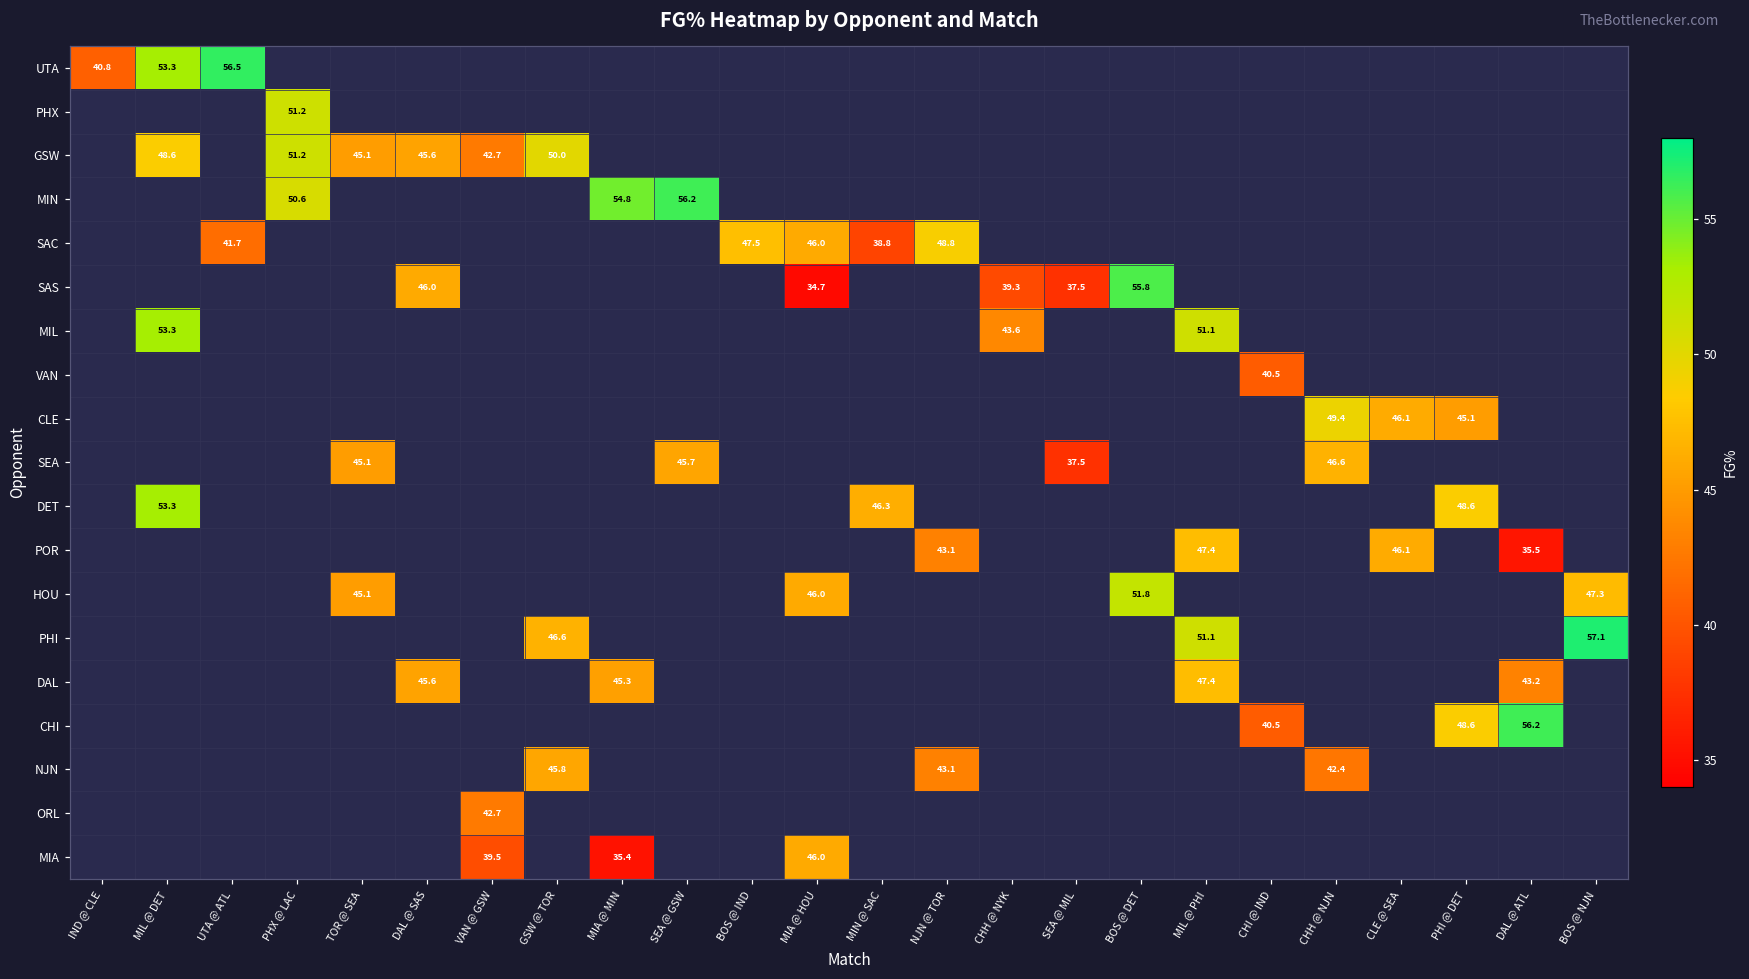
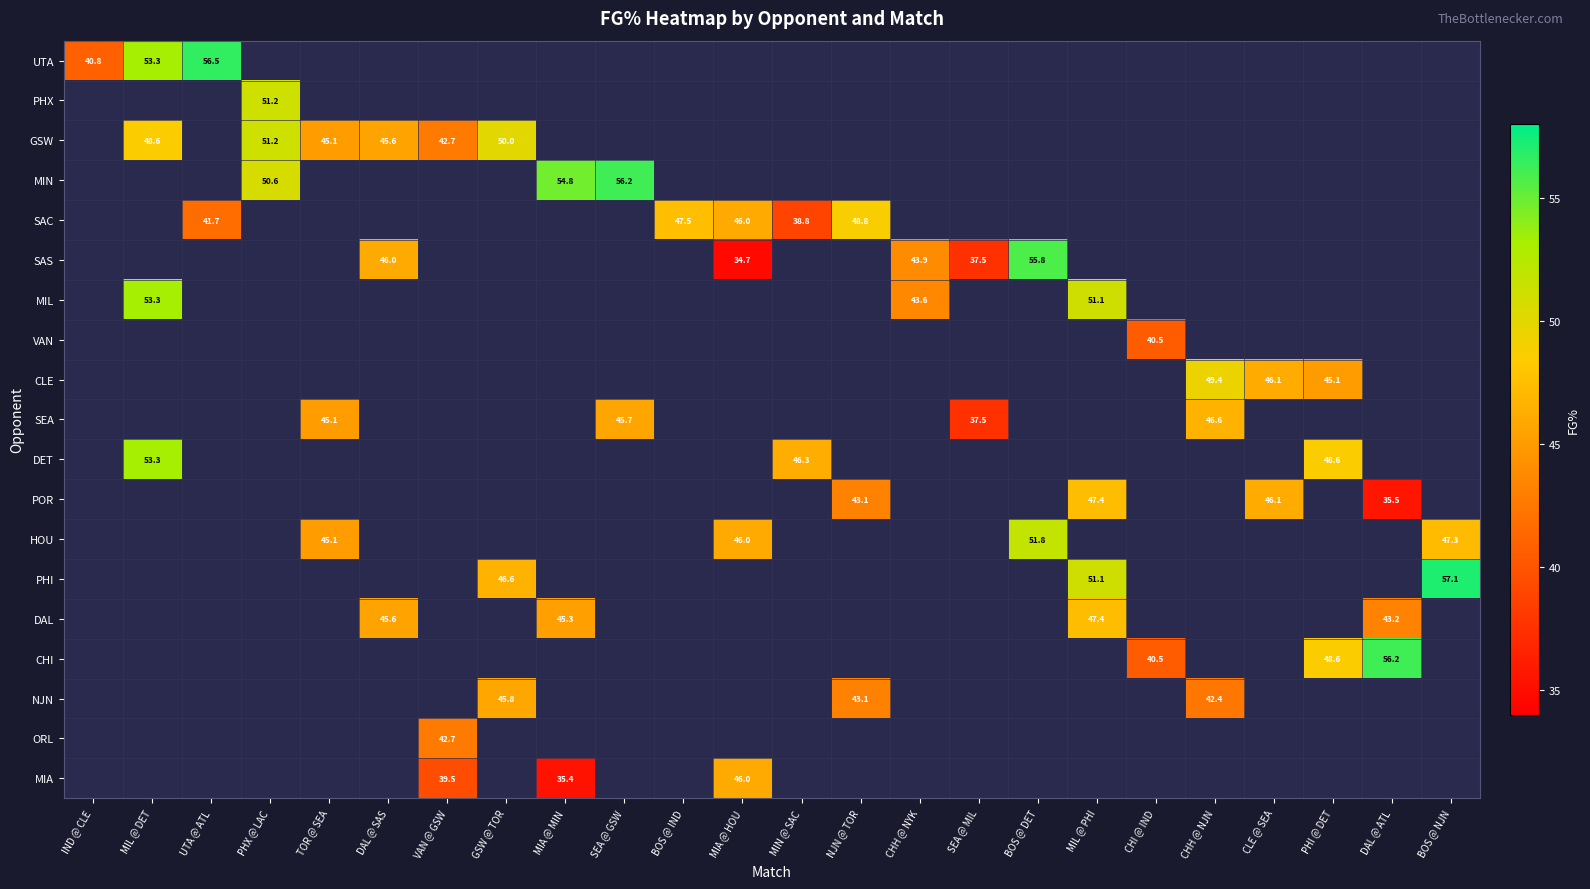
SAS, CHH @ NYK: 39.3 -> 43.9
